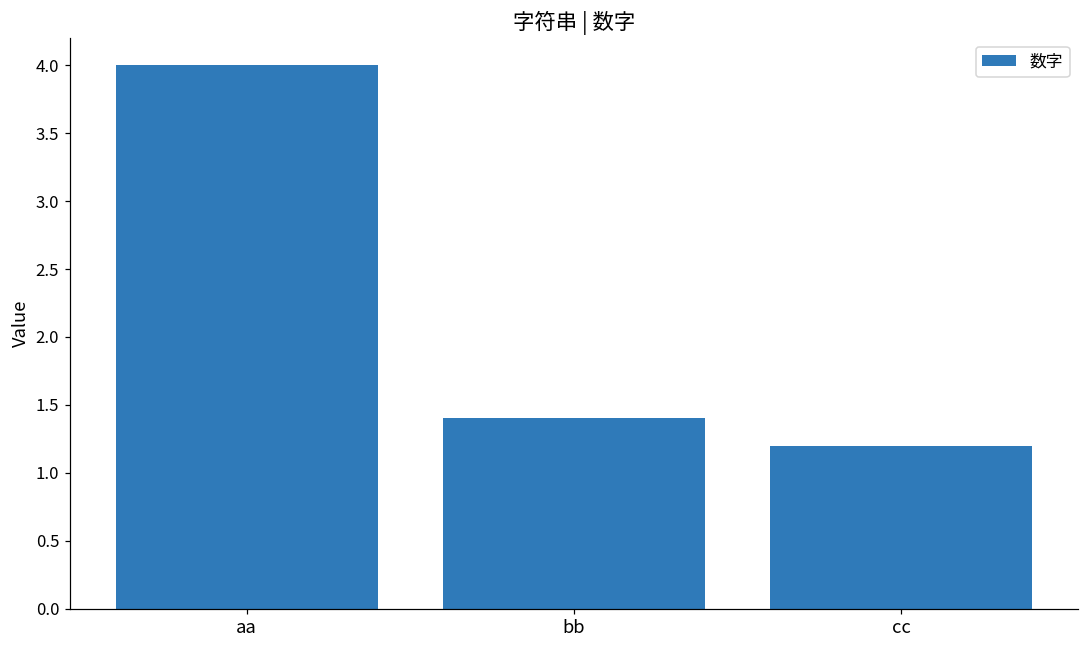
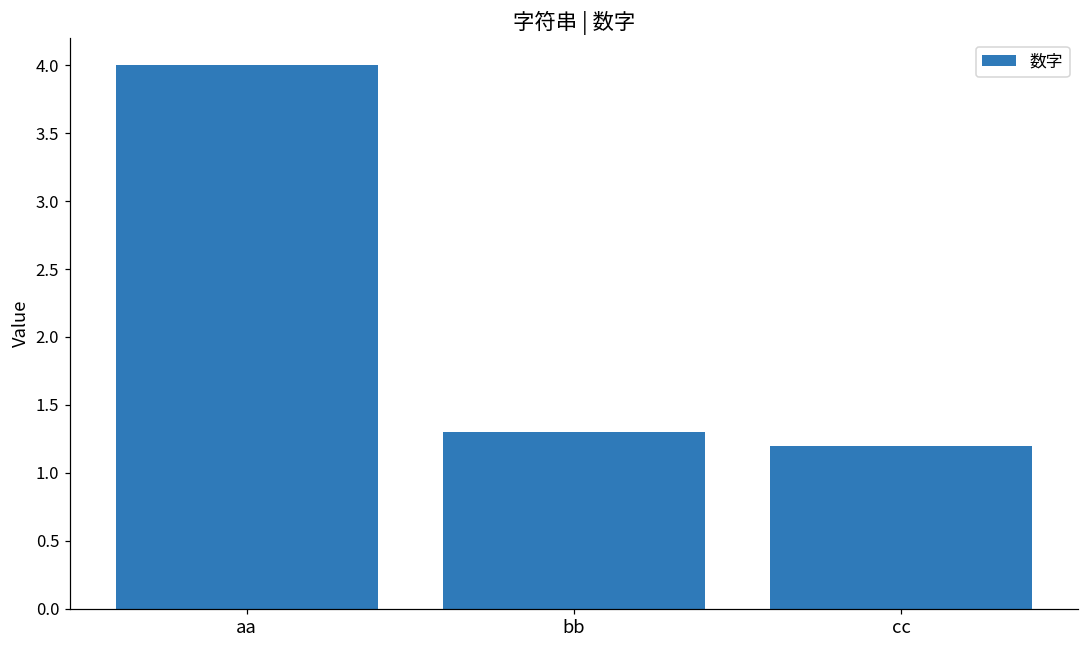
bb: 1.4 -> 1.3
